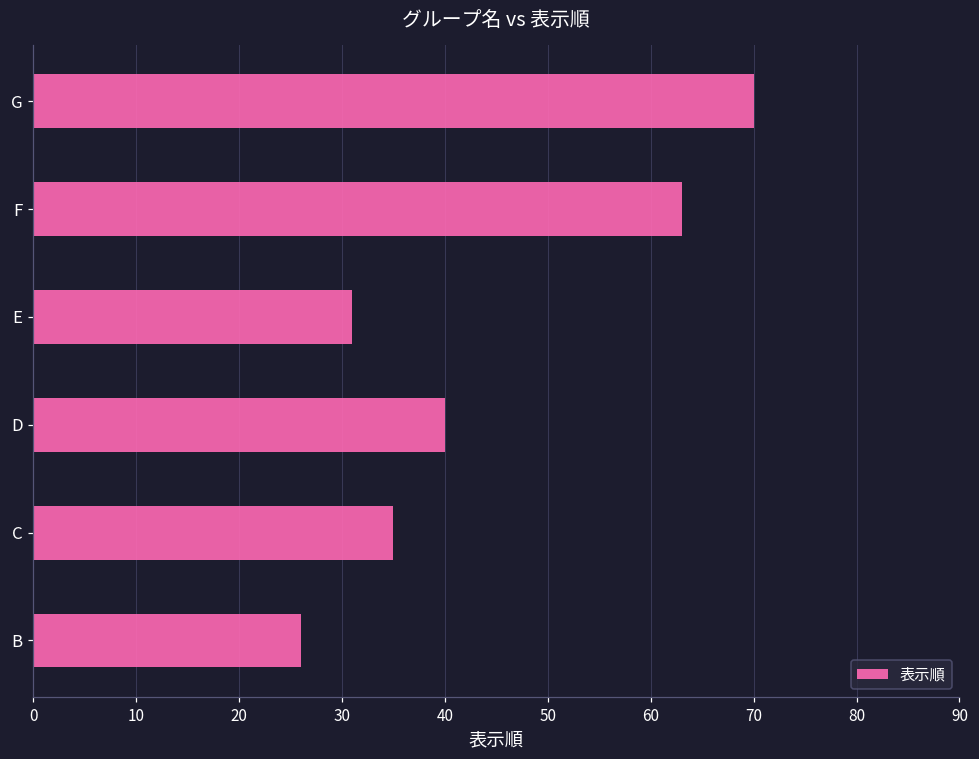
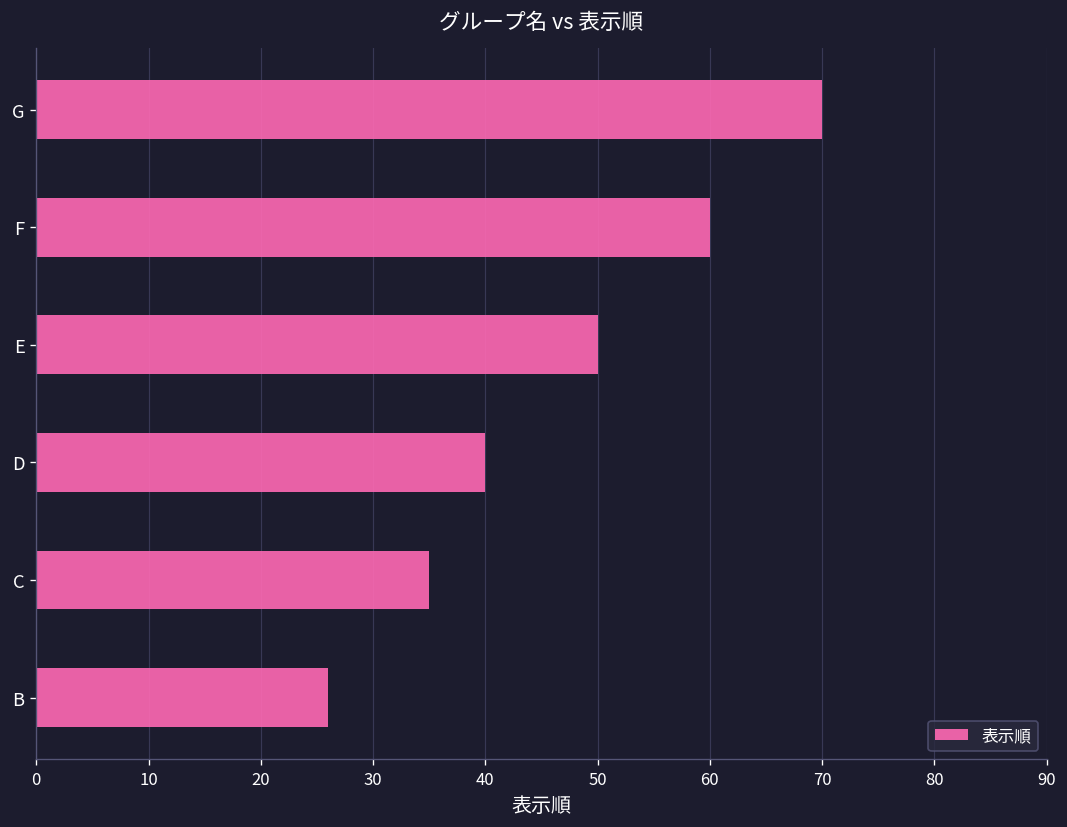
F: 63 -> 60
E: 31 -> 50
